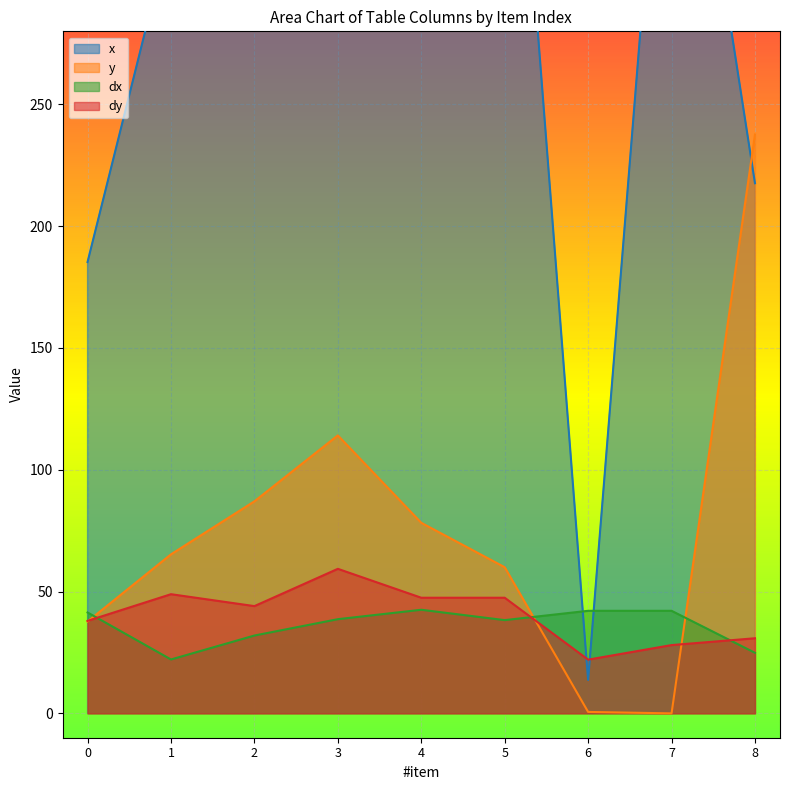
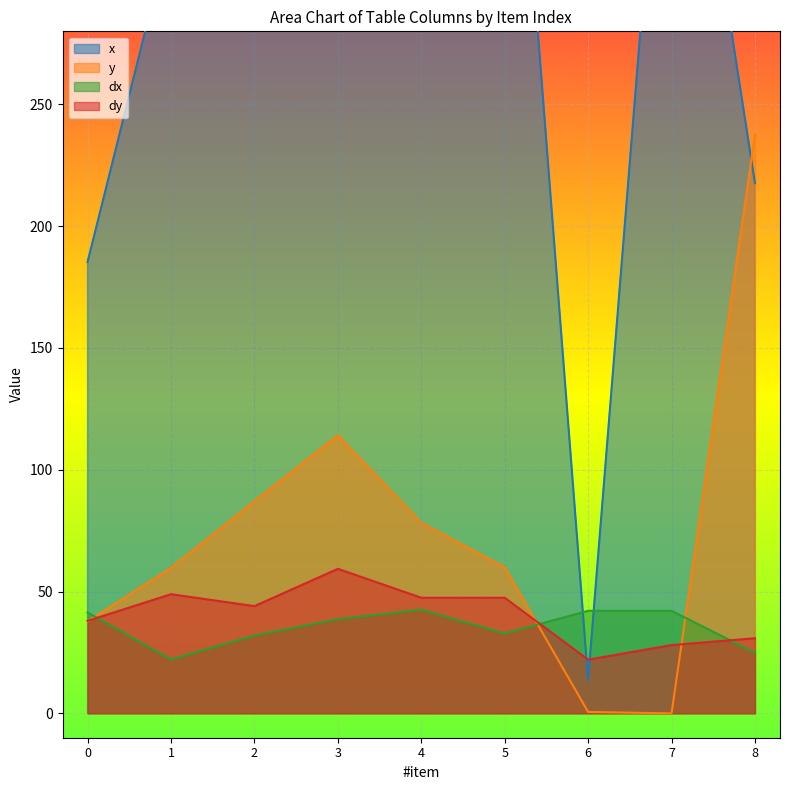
y, 1: 65 -> 60
dx, 5: 38 -> 33
